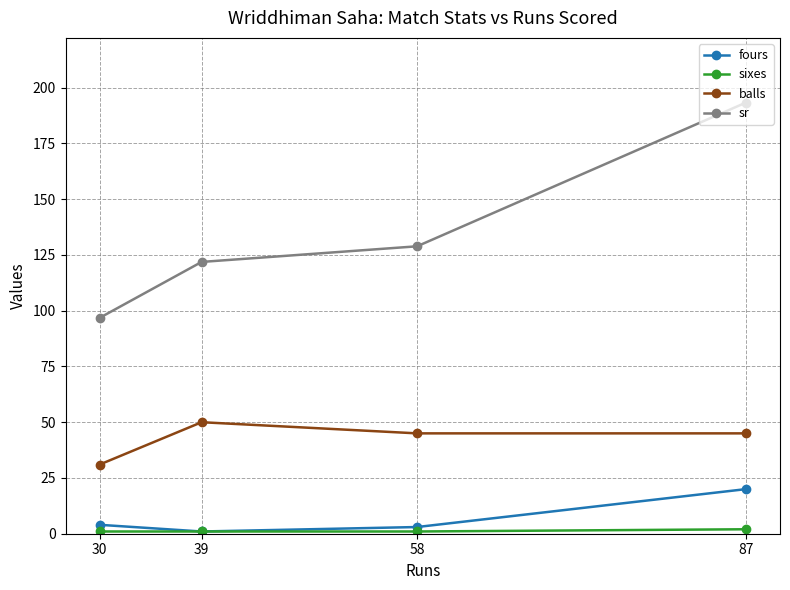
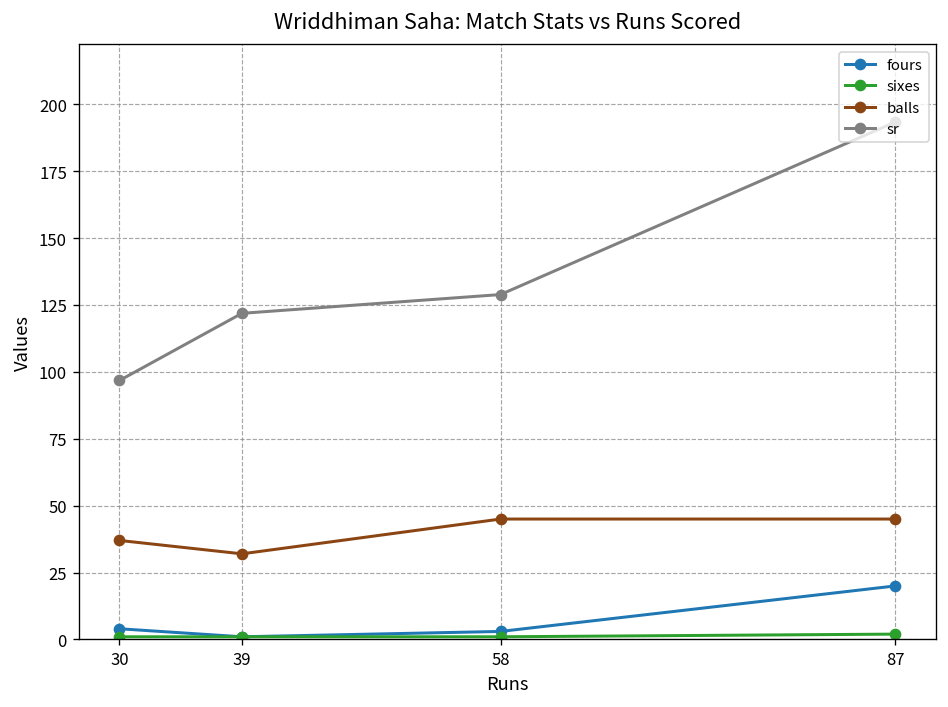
balls, 30: 31 -> 37
balls, 39: 50 -> 32
